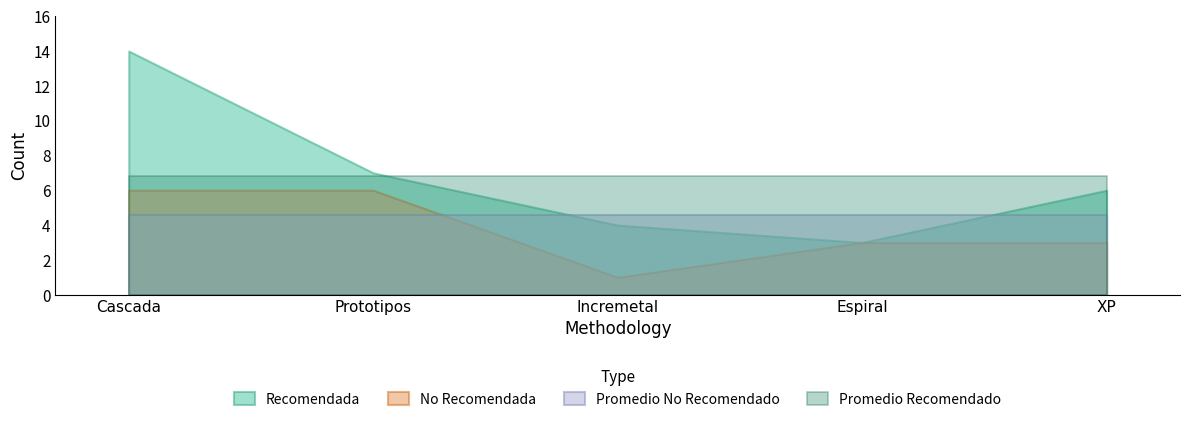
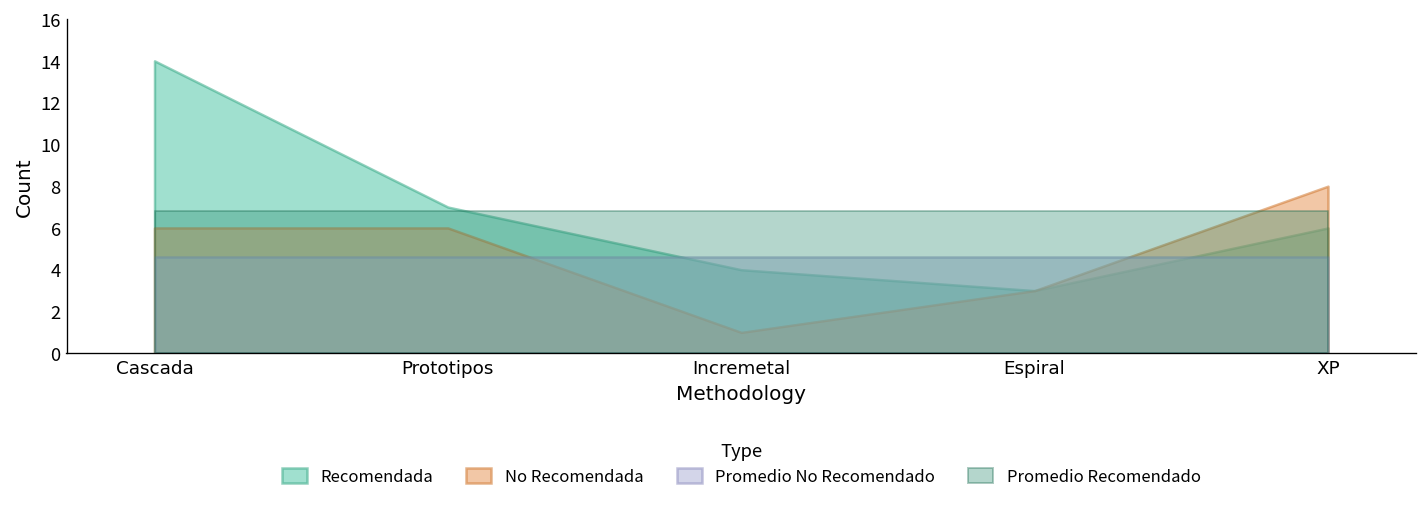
No Recomendada, XP: 3 -> 8
